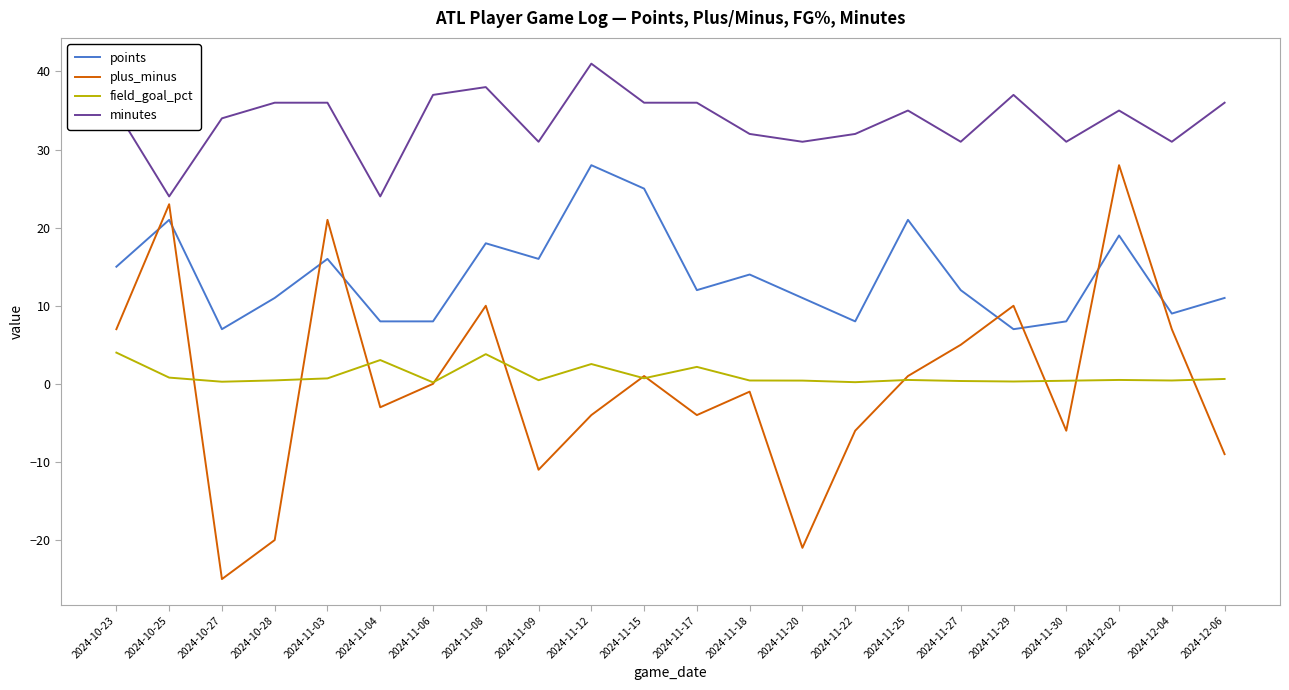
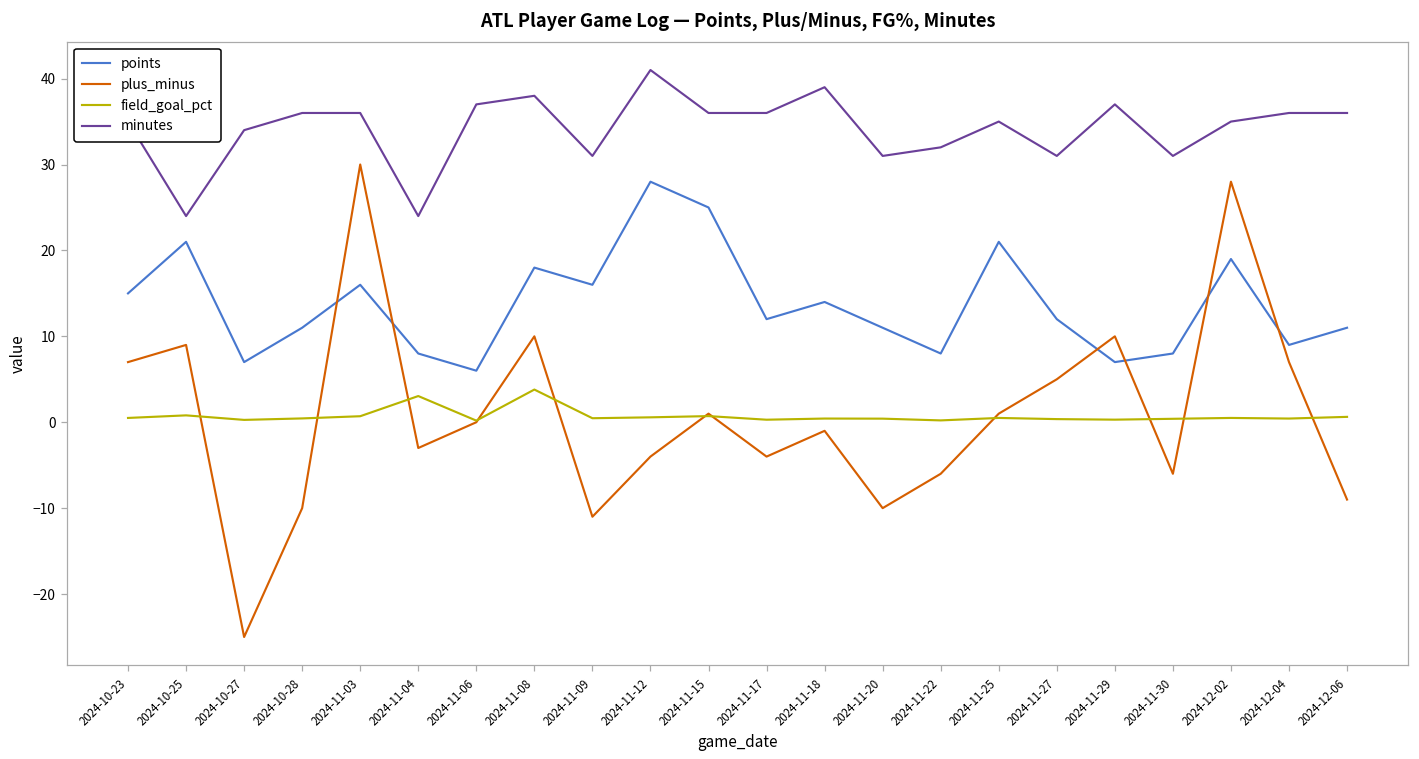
field_goal_pct, 2024-10-23: 4 -> 1
plus_minus, 2024-10-25: 23 -> 9
plus_minus, 2024-10-28: -20 -> -10
plus_minus, 2024-11-03: 21 -> 30
points, 2024-11-06: 8 -> 6
field_goal_pct, 2024-11-12: 3 -> 1
field_goal_pct, 2024-11-17: 2 -> 0
minutes, 2024-11-18: 32 -> 39
plus_minus, 2024-11-20: -21 -> -10
minutes, 2024-12-04: 31 -> 36
